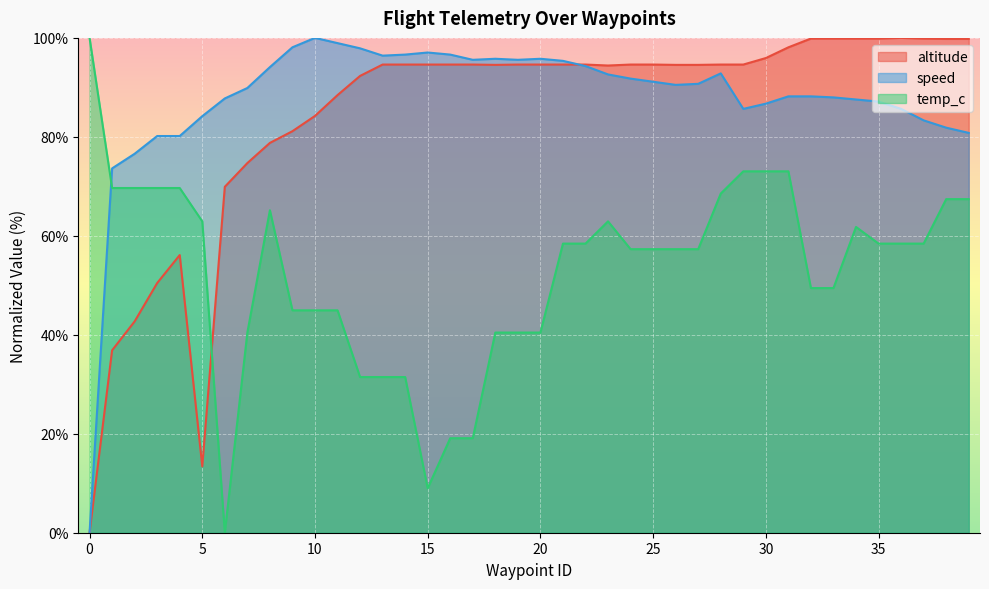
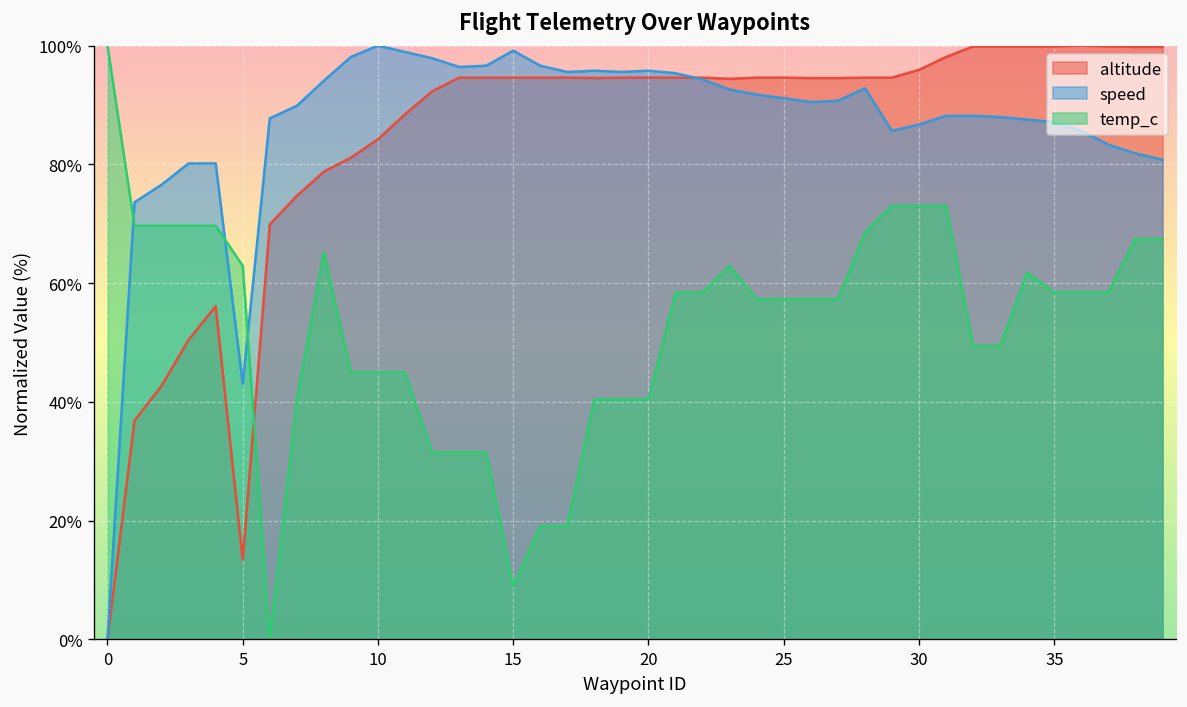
speed, 5: 84% -> 43%
speed, 15: 97% -> 99%
